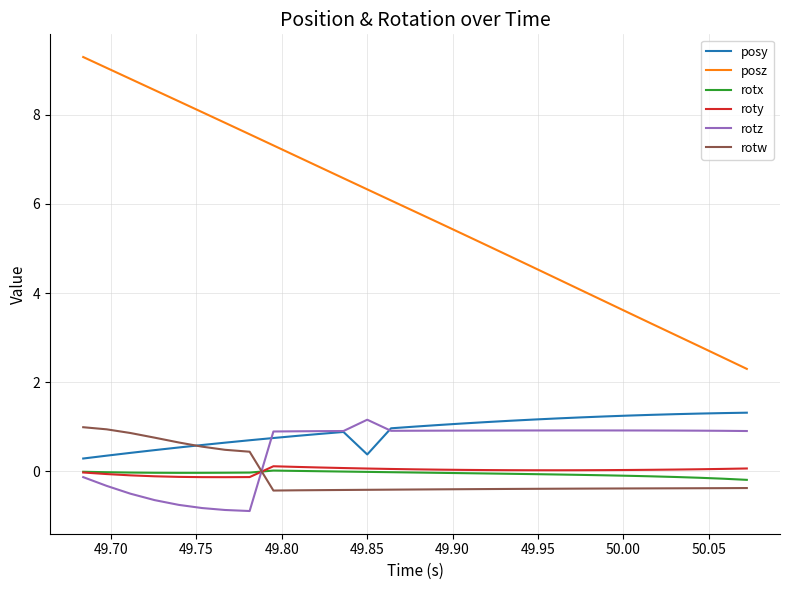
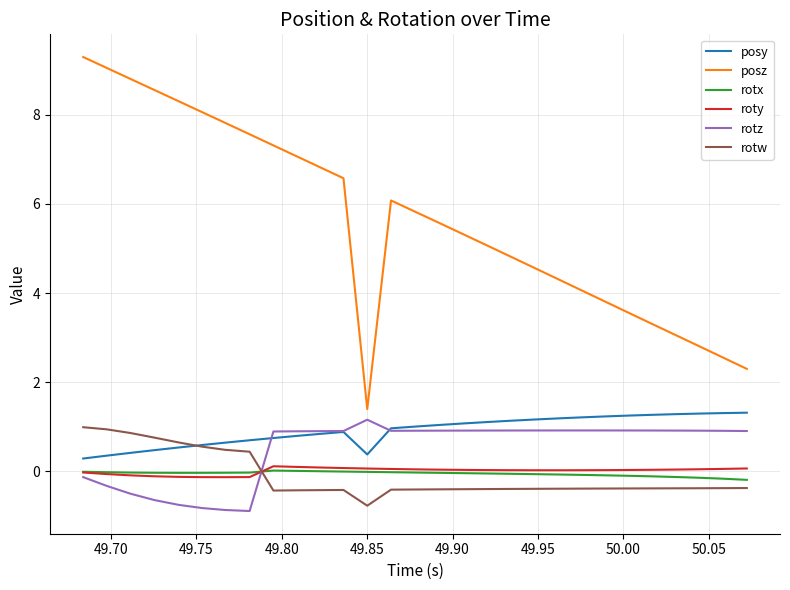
posz, 49.85: 6.3 -> 1.4
rotw, 49.85: -0.4 -> -0.8
